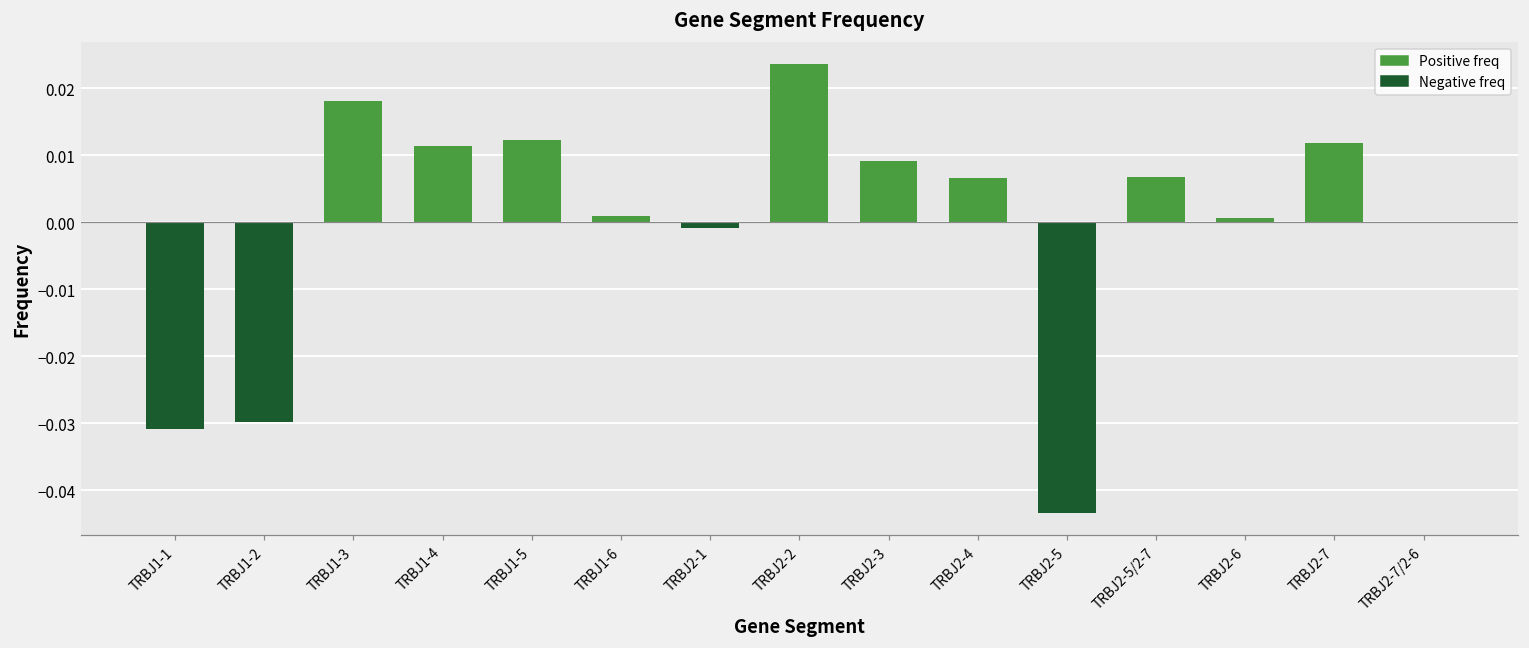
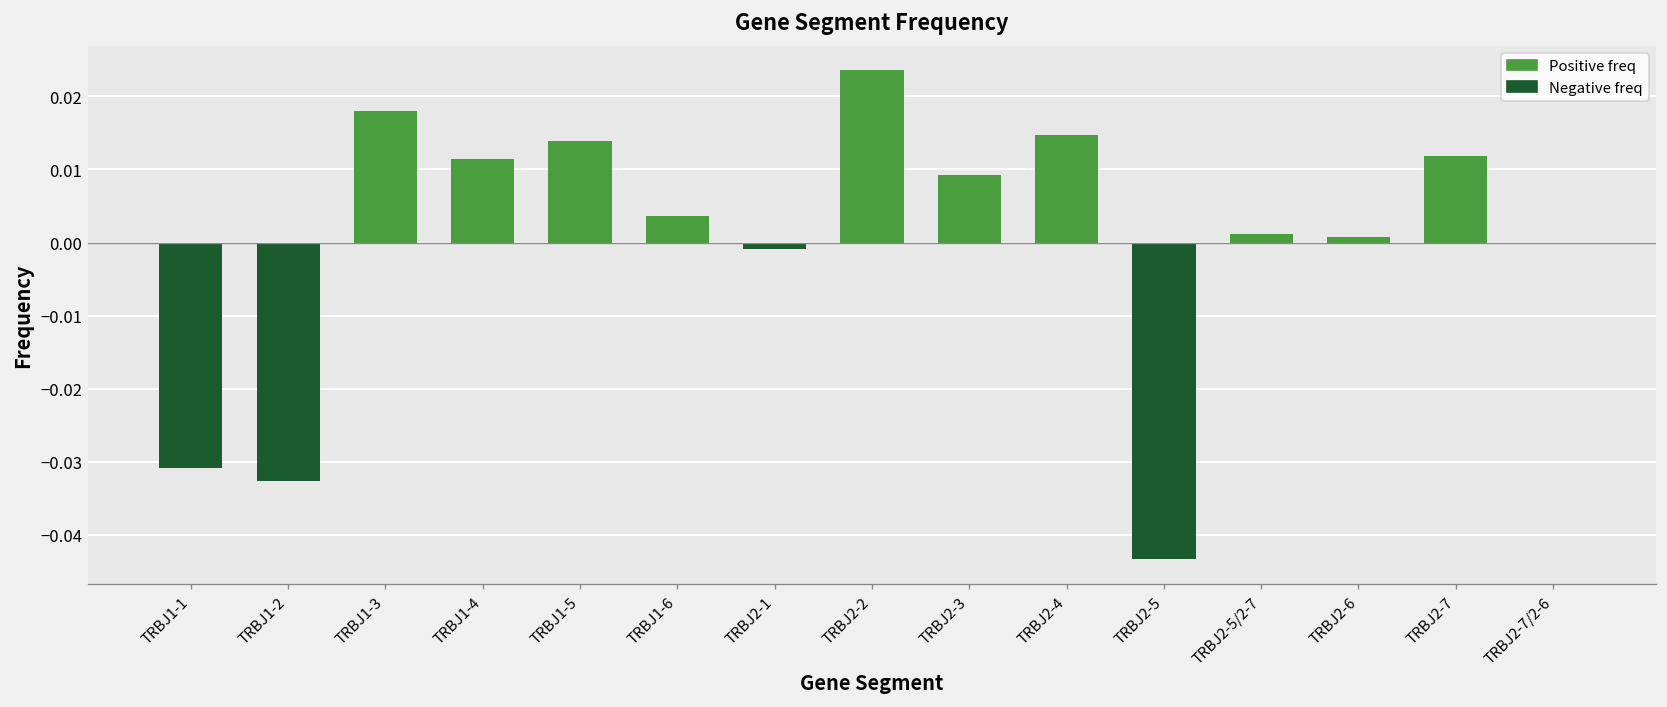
TRBJ1-2: -0.030 -> -0.033
TRBJ1-5: 0.012 -> 0.014
TRBJ1-6: 0.001 -> 0.004
TRBJ2-4: 0.007 -> 0.015
TRBJ2-5/2-7: 0.007 -> 0.001
